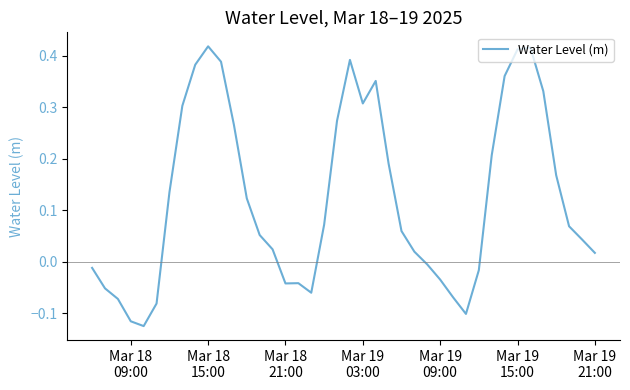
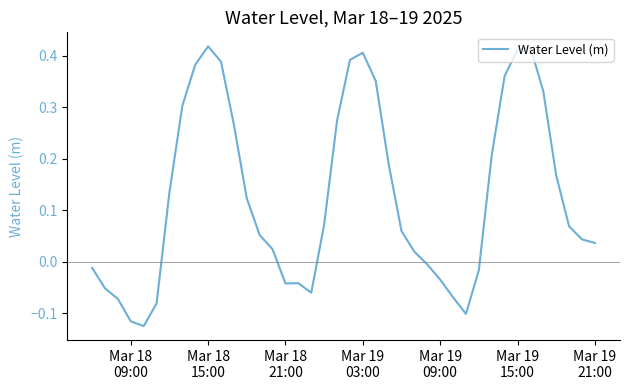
Mar 19 03:00: 0.31 -> 0.41
Mar 19 21:00: 0.02 -> 0.04
